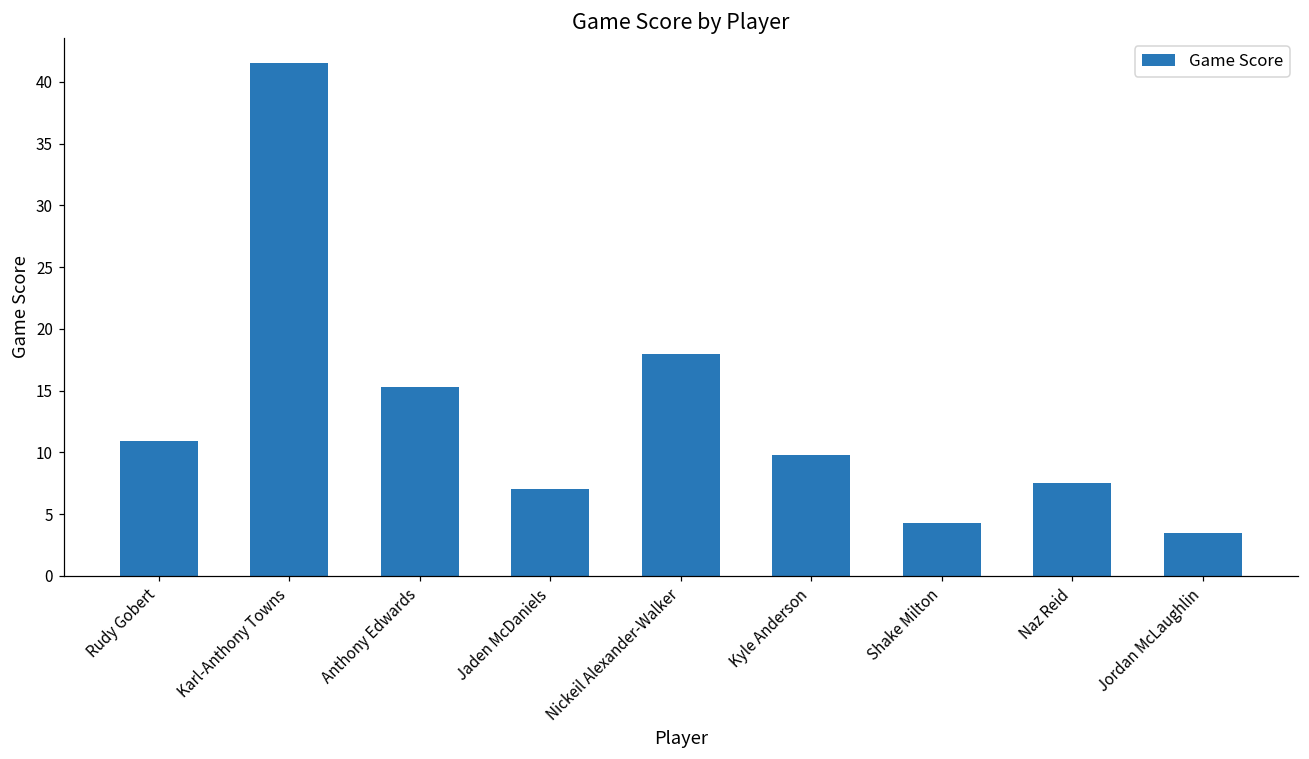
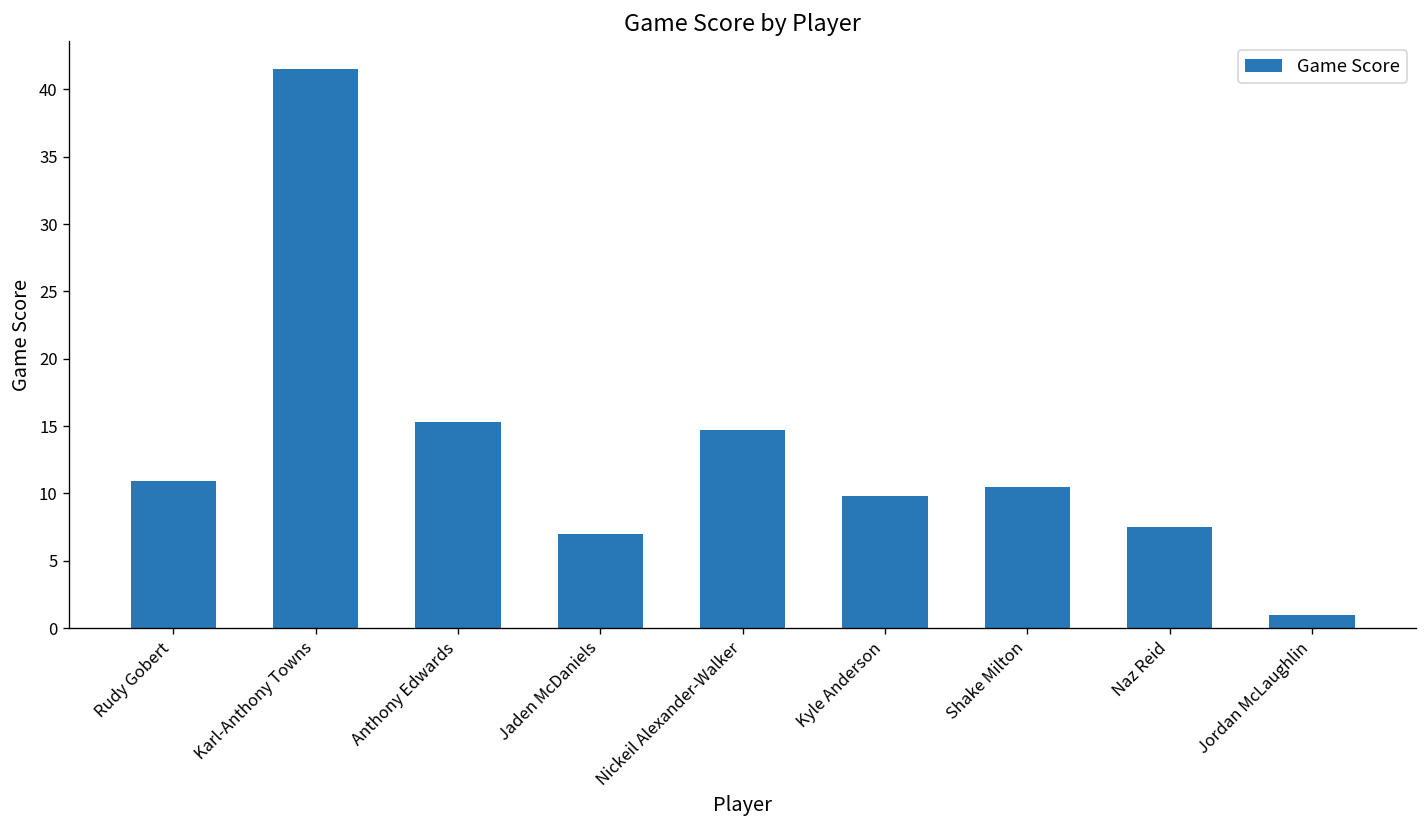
Nickeil Alexander-Walker: 18.0 -> 14.7
Shake Milton: 4.3 -> 10.5
Jordan McLaughlin: 3.5 -> 1.0
